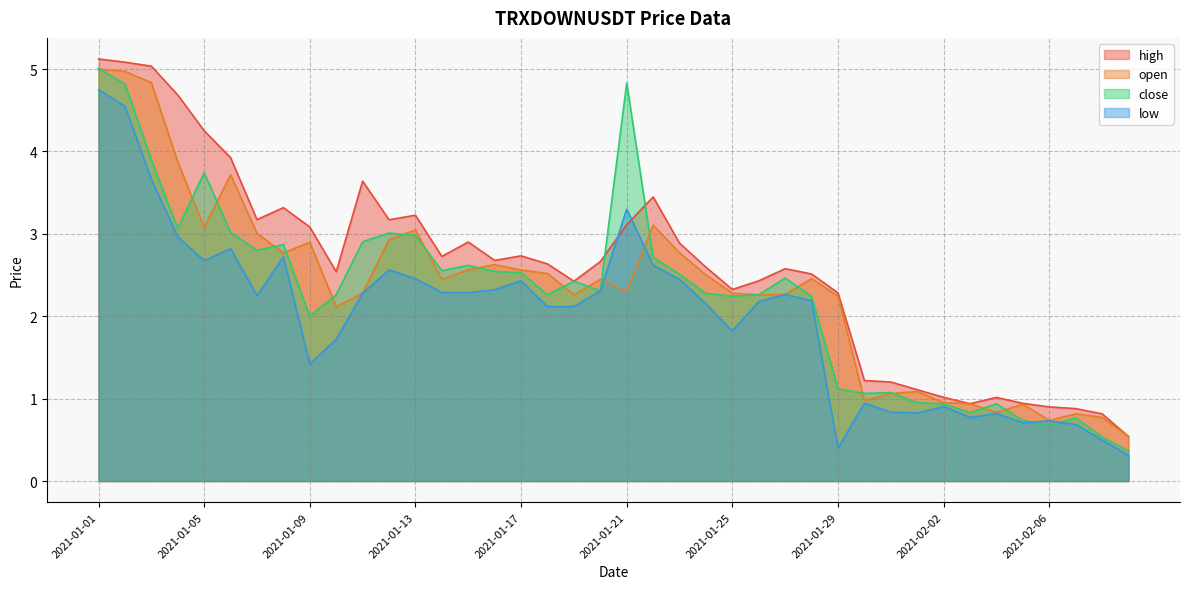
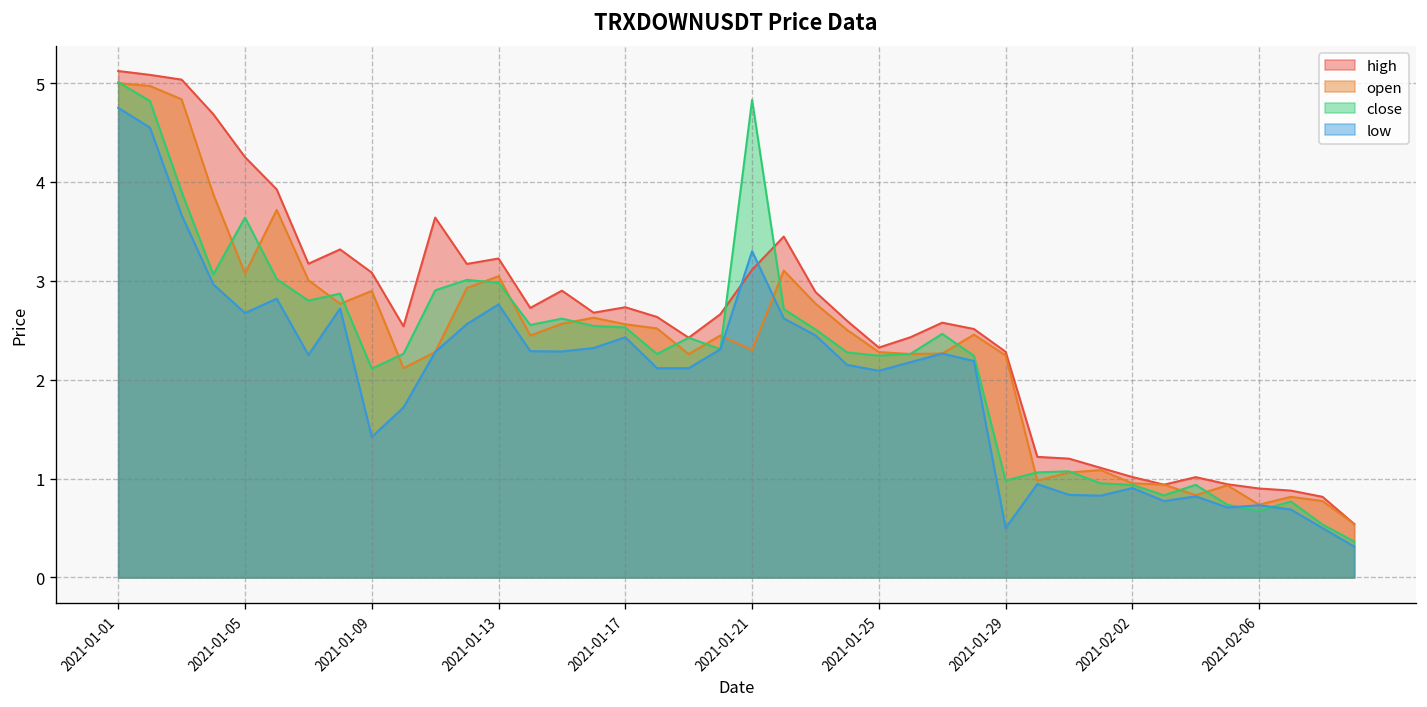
close, 2021-01-05: 3.7 -> 3.6
close, 2021-01-09: 2.0 -> 2.1
low, 2021-01-13: 2.5 -> 2.8
low, 2021-01-25: 1.8 -> 2.1
close, 2021-01-29: 1.1 -> 1.0
low, 2021-01-29: 0.4 -> 0.5
